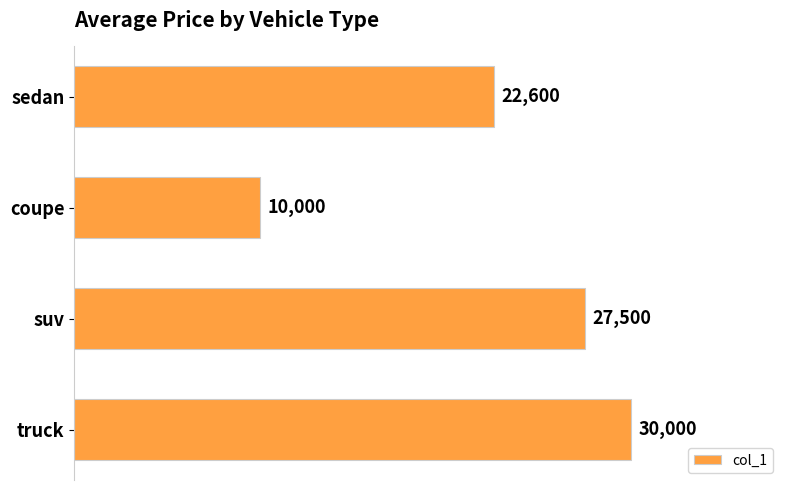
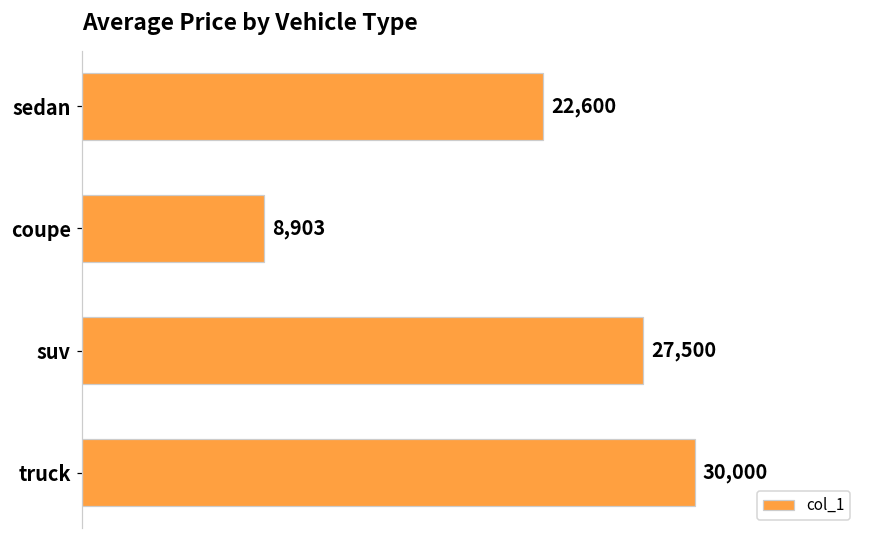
coupe: 10,000 -> 8,903
